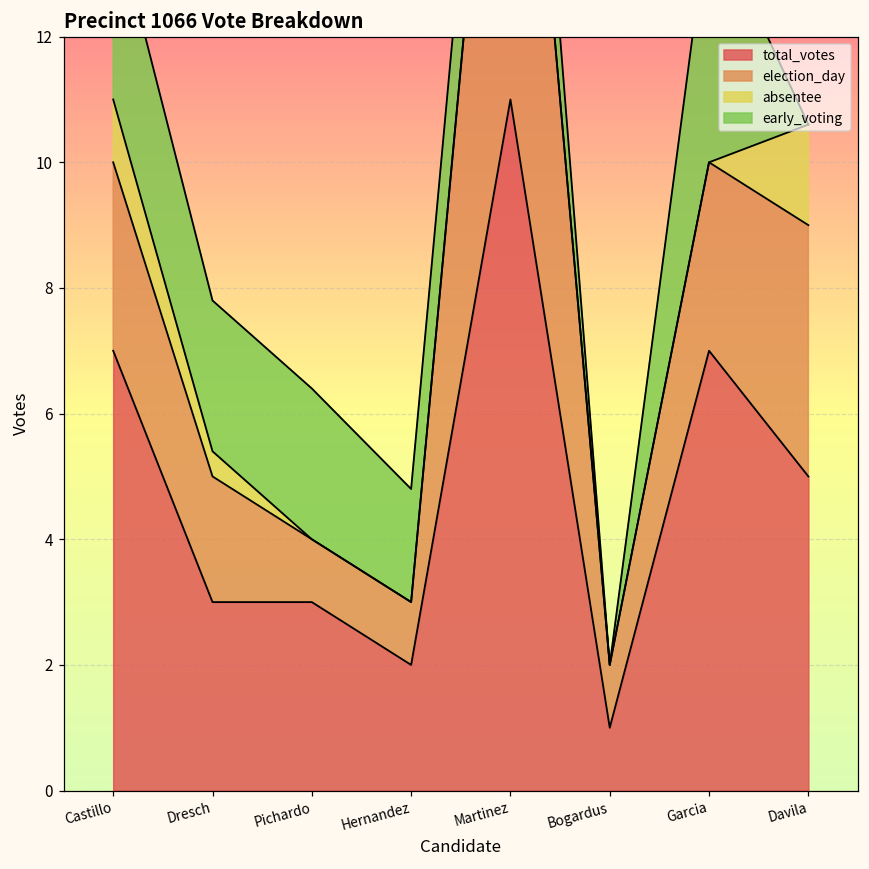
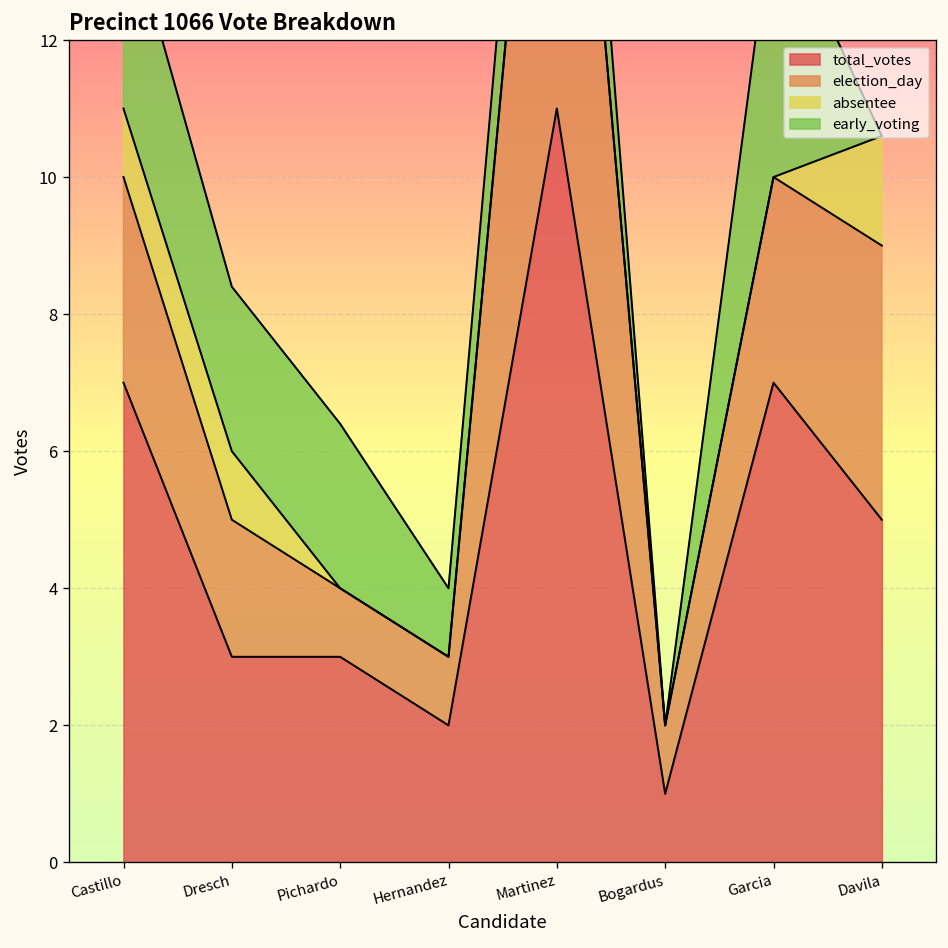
absentee, Dresch: 0.4 -> 1.0
early_voting, Hernandez: 1.8 -> 1.0
